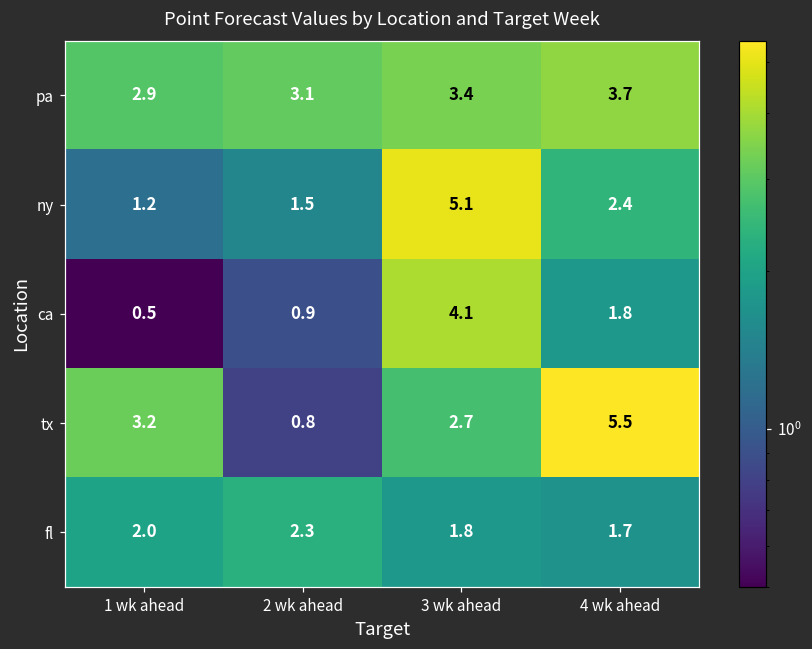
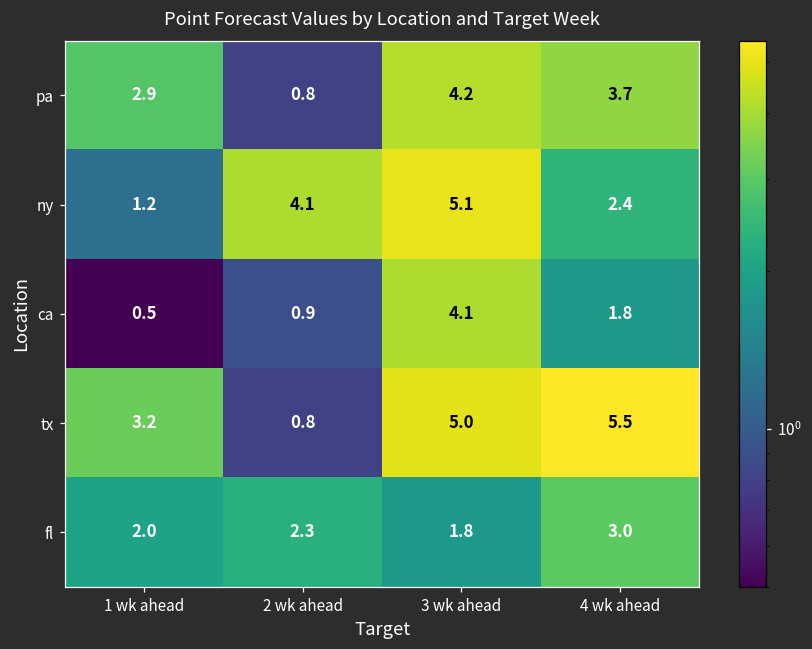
pa, 2 wk ahead: 3.1 -> 0.8
pa, 3 wk ahead: 3.4 -> 4.2
ny, 2 wk ahead: 1.5 -> 4.1
tx, 3 wk ahead: 2.7 -> 5.0
fl, 4 wk ahead: 1.7 -> 3.0
